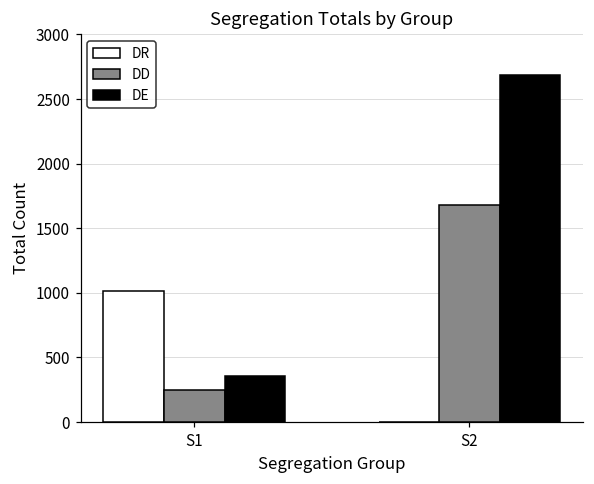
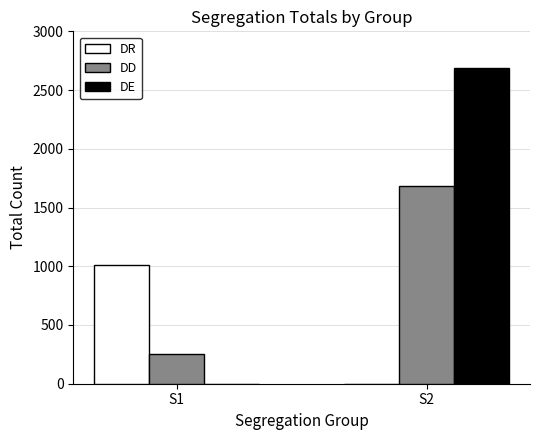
DE, S1: 360 -> 0
